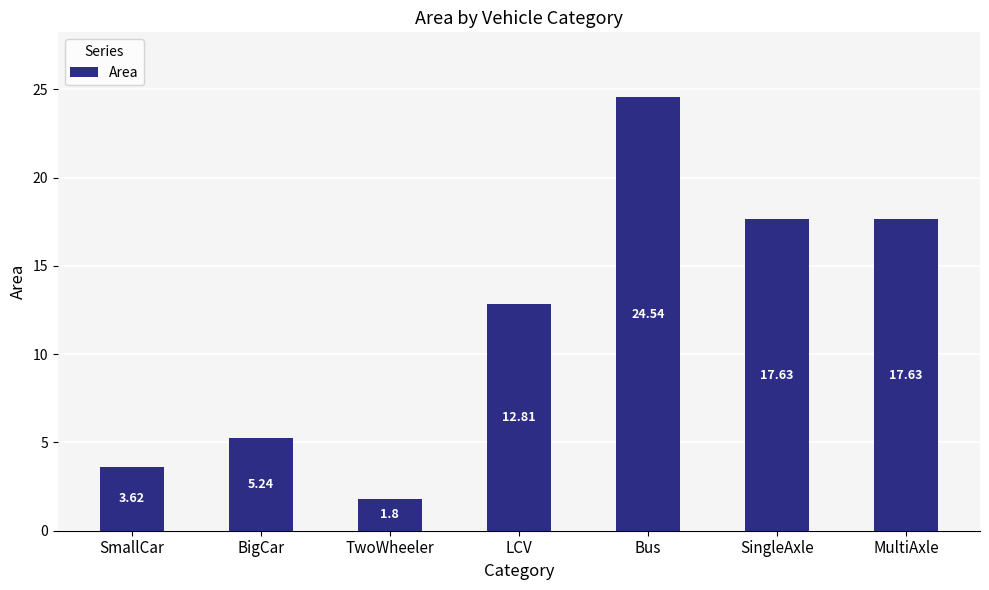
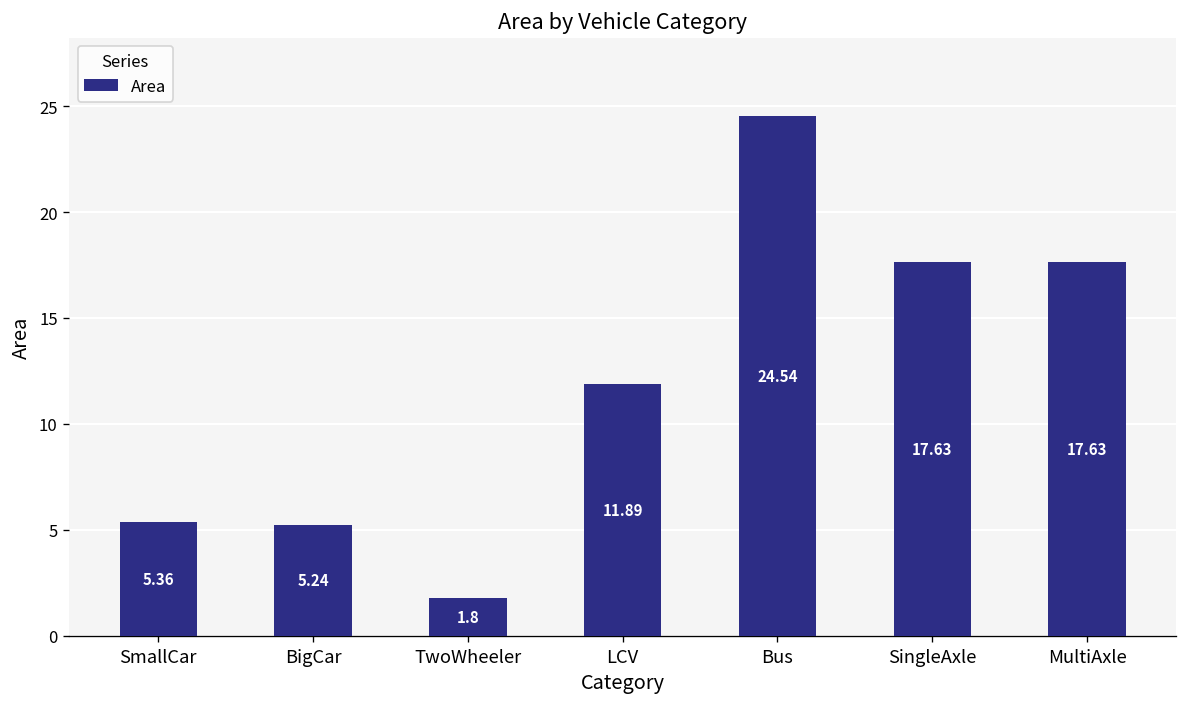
SmallCar: 3.62 -> 5.36
LCV: 12.81 -> 11.89
